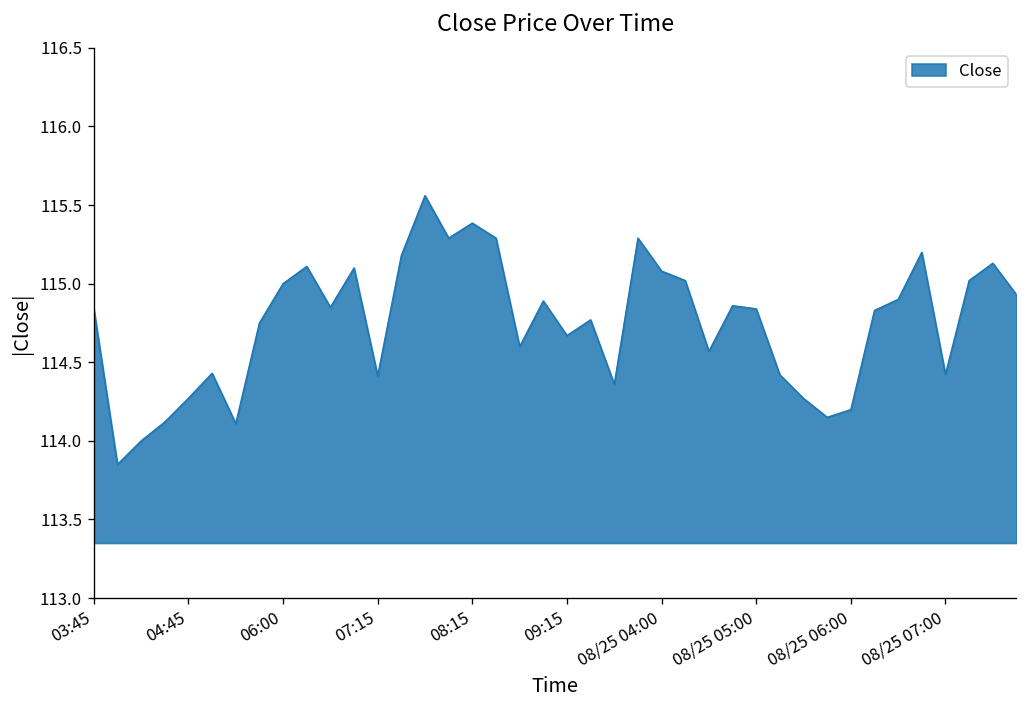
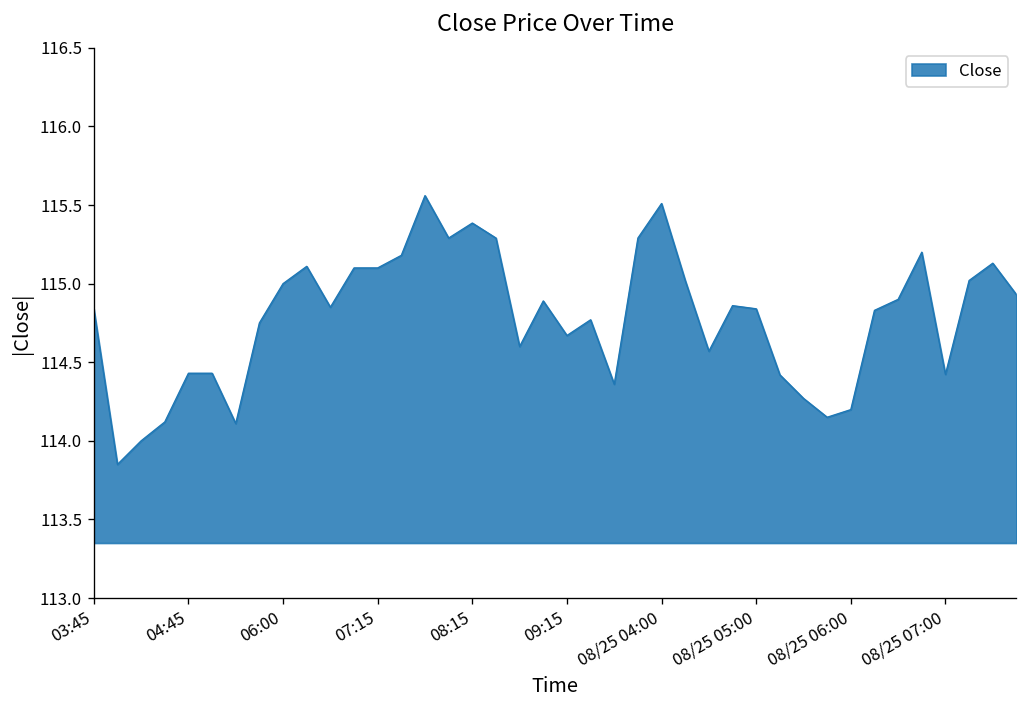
04:45: 114.27 -> 114.43
07:15: 114.41 -> 115.10
08/25 04:00: 115.08 -> 115.51
